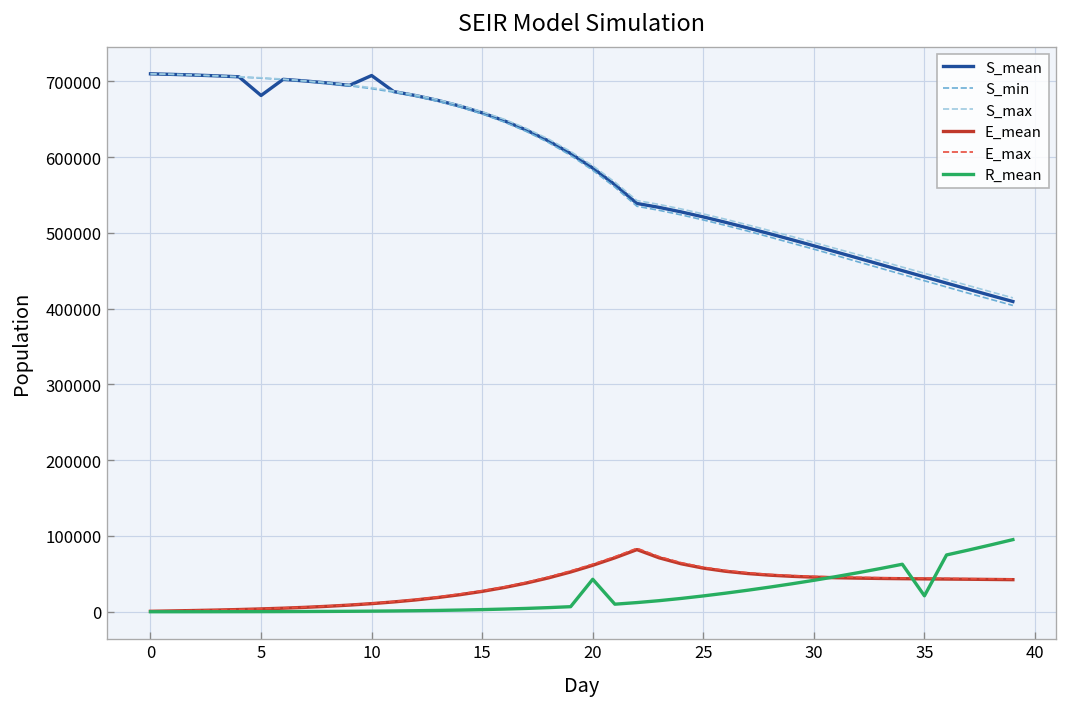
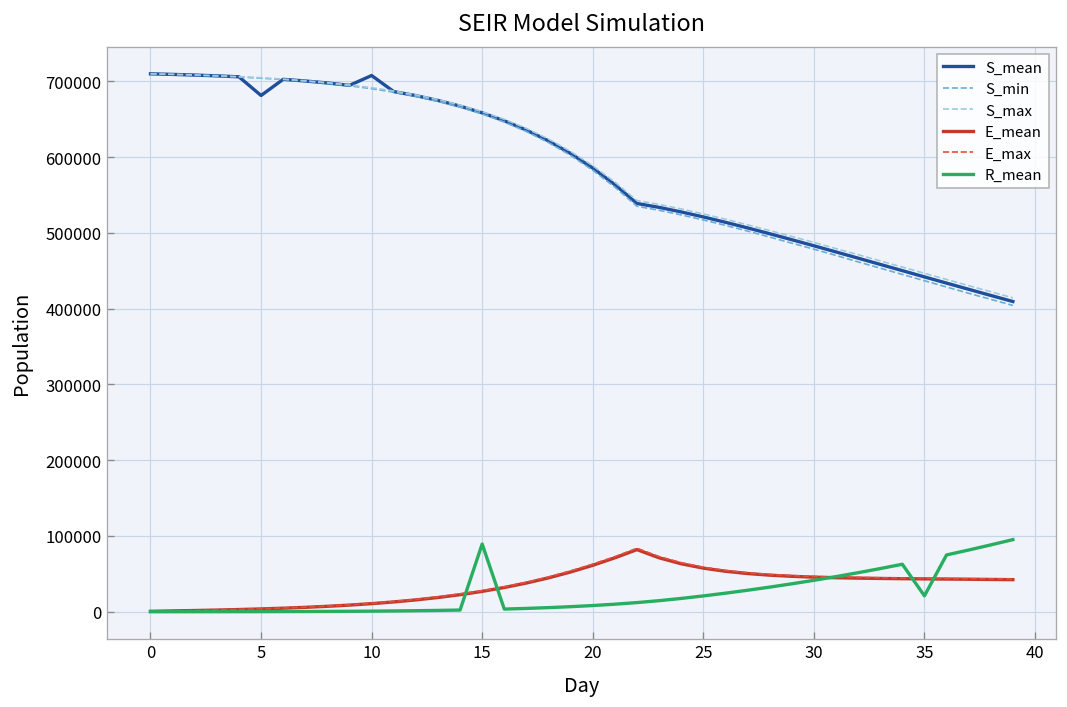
R_mean, 15: 0 -> 90000
R_mean, 20: 40000 -> 10000
